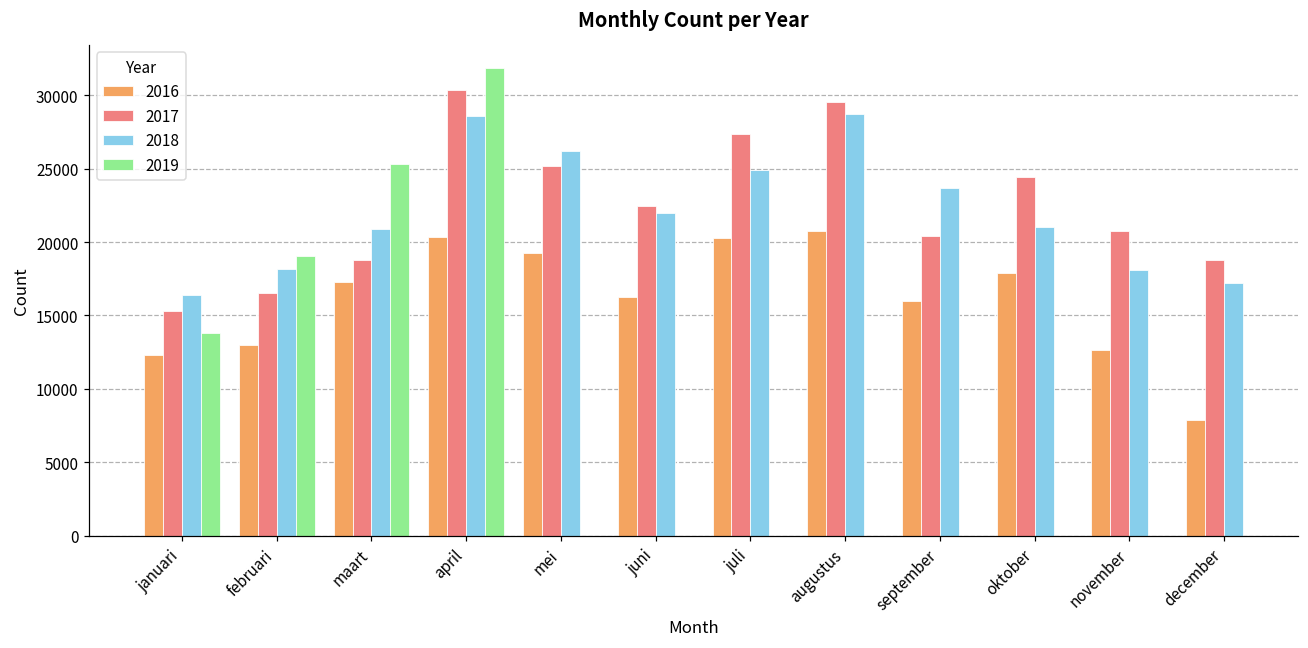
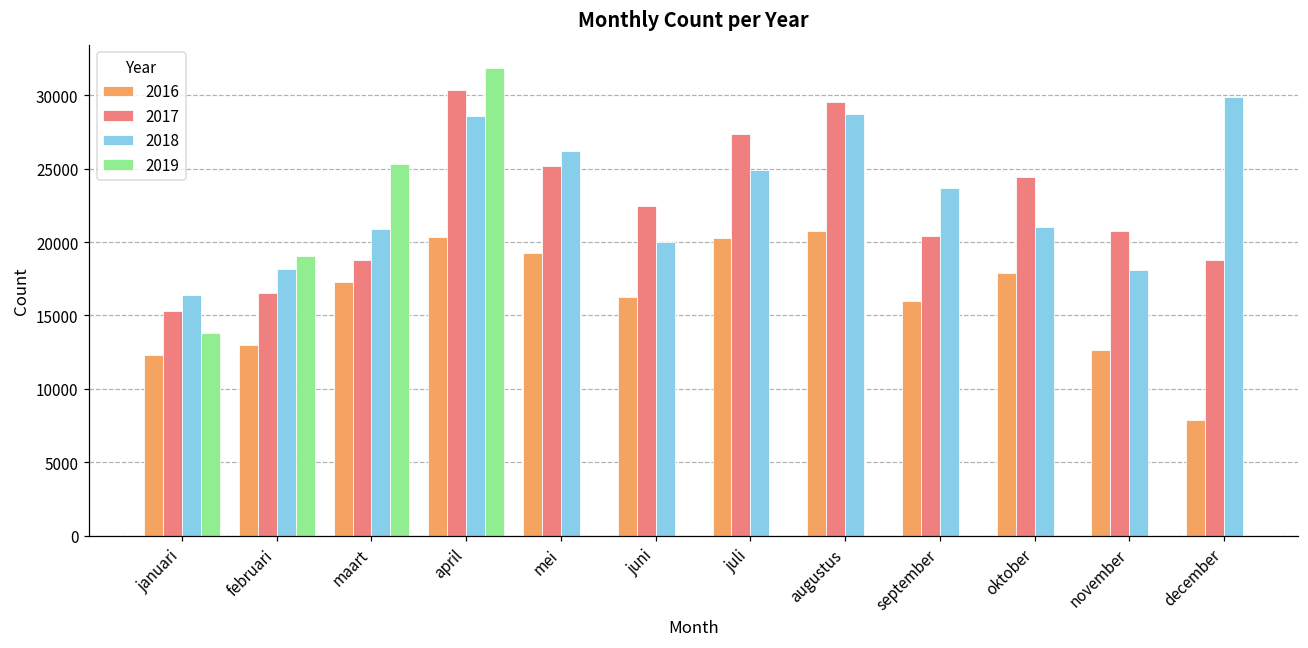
2018, juni: 22000 -> 20000
2018, december: 17200 -> 29900
